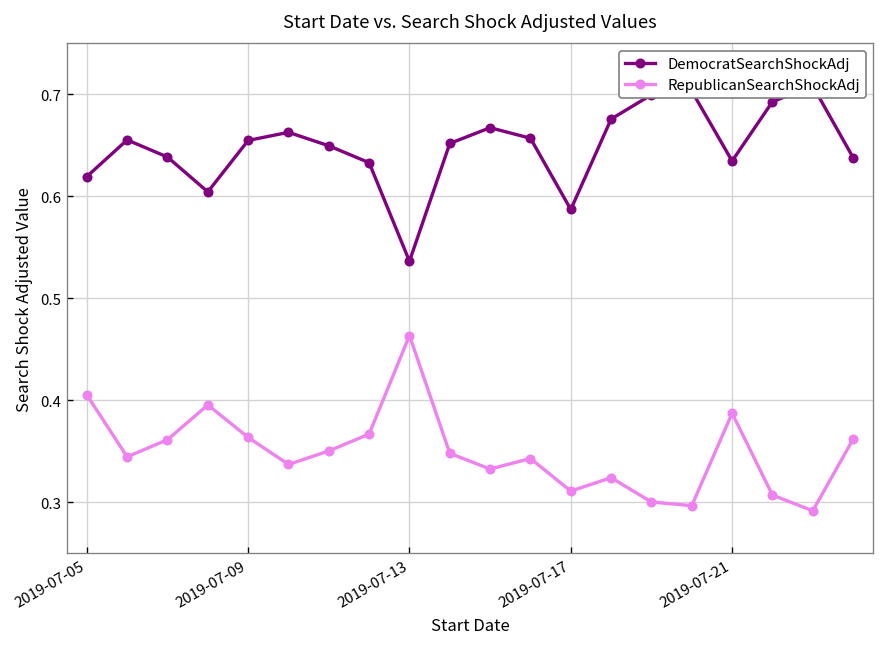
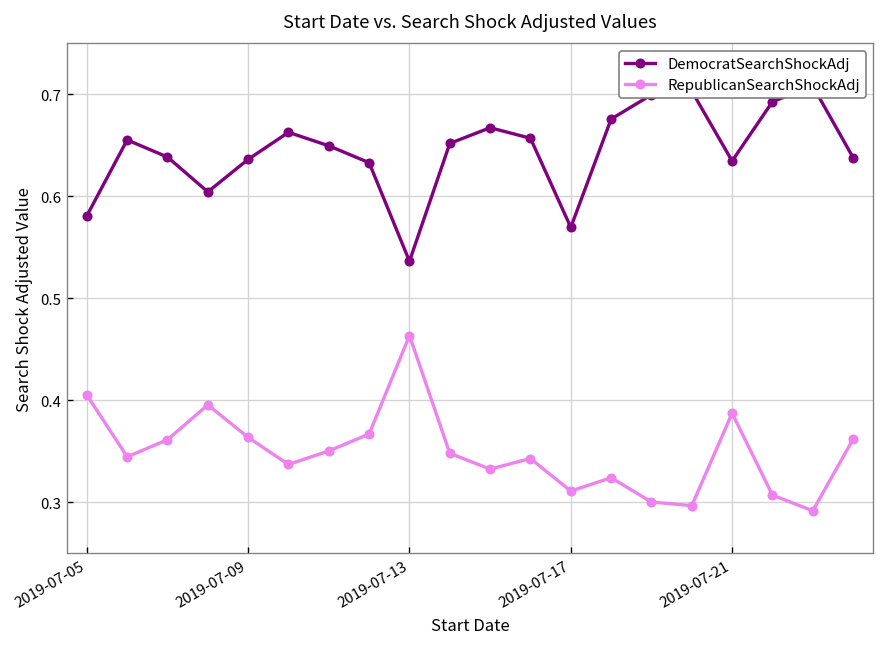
DemocratSearchShockAdj, 2019-07-05: 0.62 -> 0.58
DemocratSearchShockAdj, 2019-07-09: 0.65 -> 0.64
DemocratSearchShockAdj, 2019-07-17: 0.59 -> 0.57
